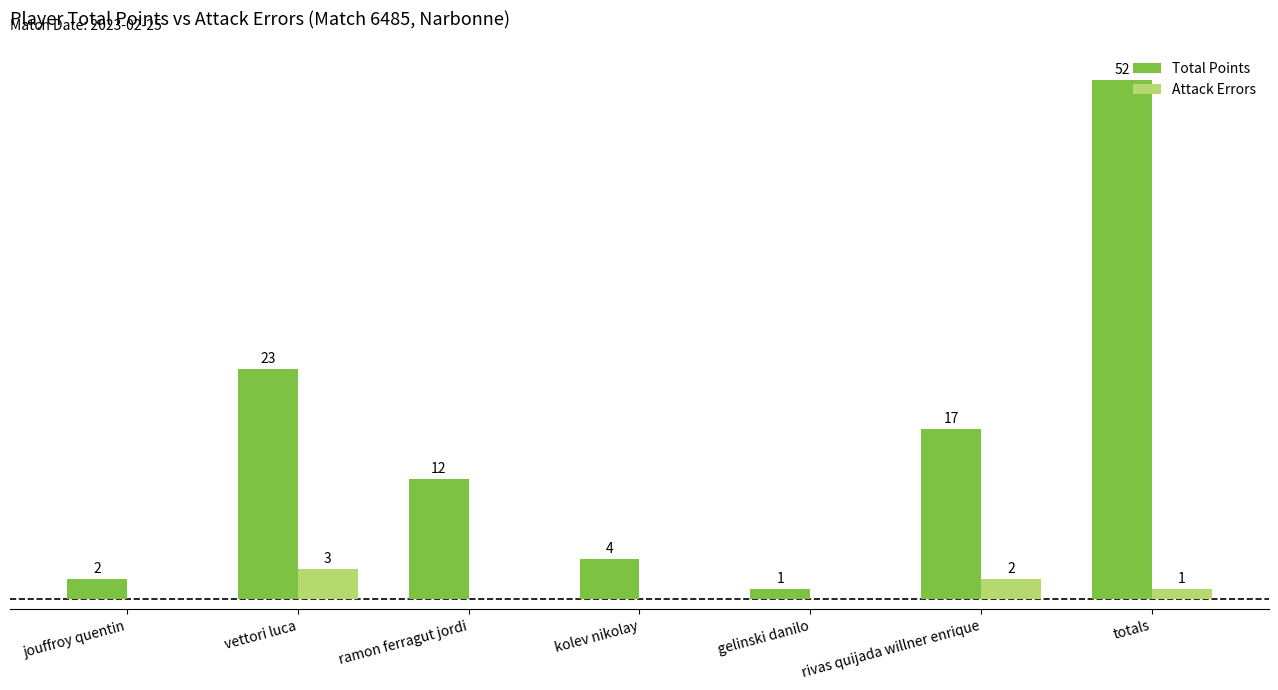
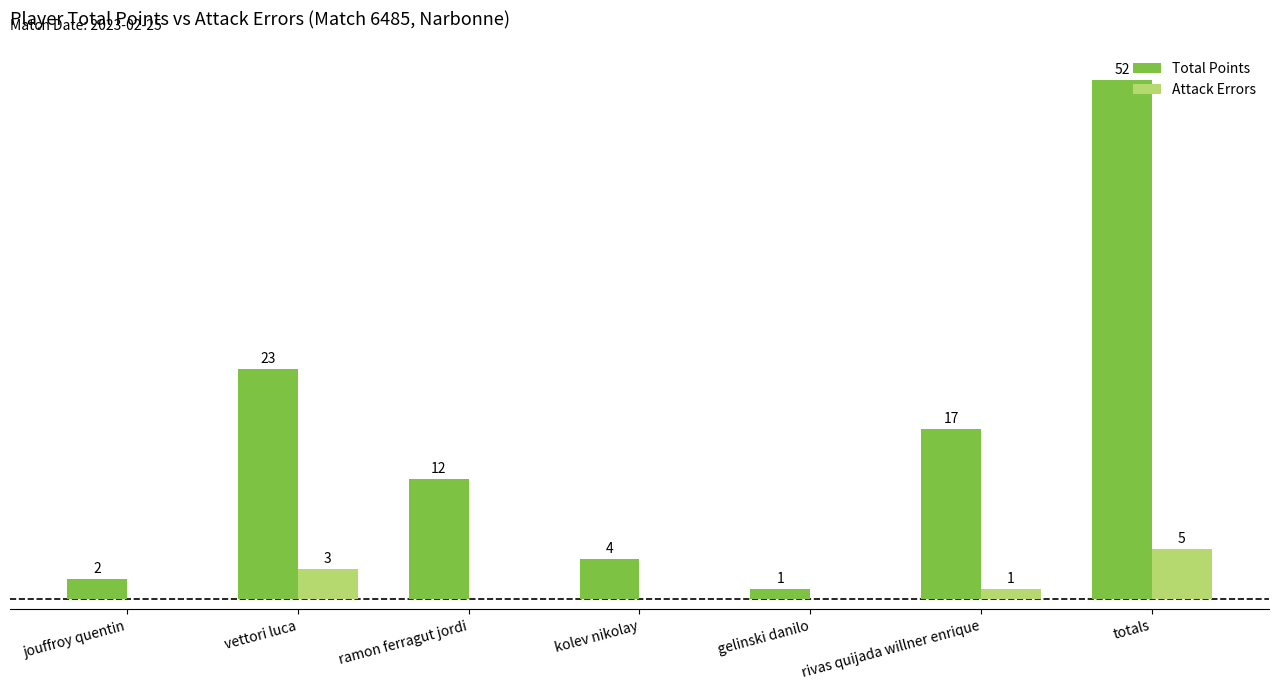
Attack Errors, rivas quijada willner enrique: 2 -> 1
Attack Errors, totals: 1 -> 5
